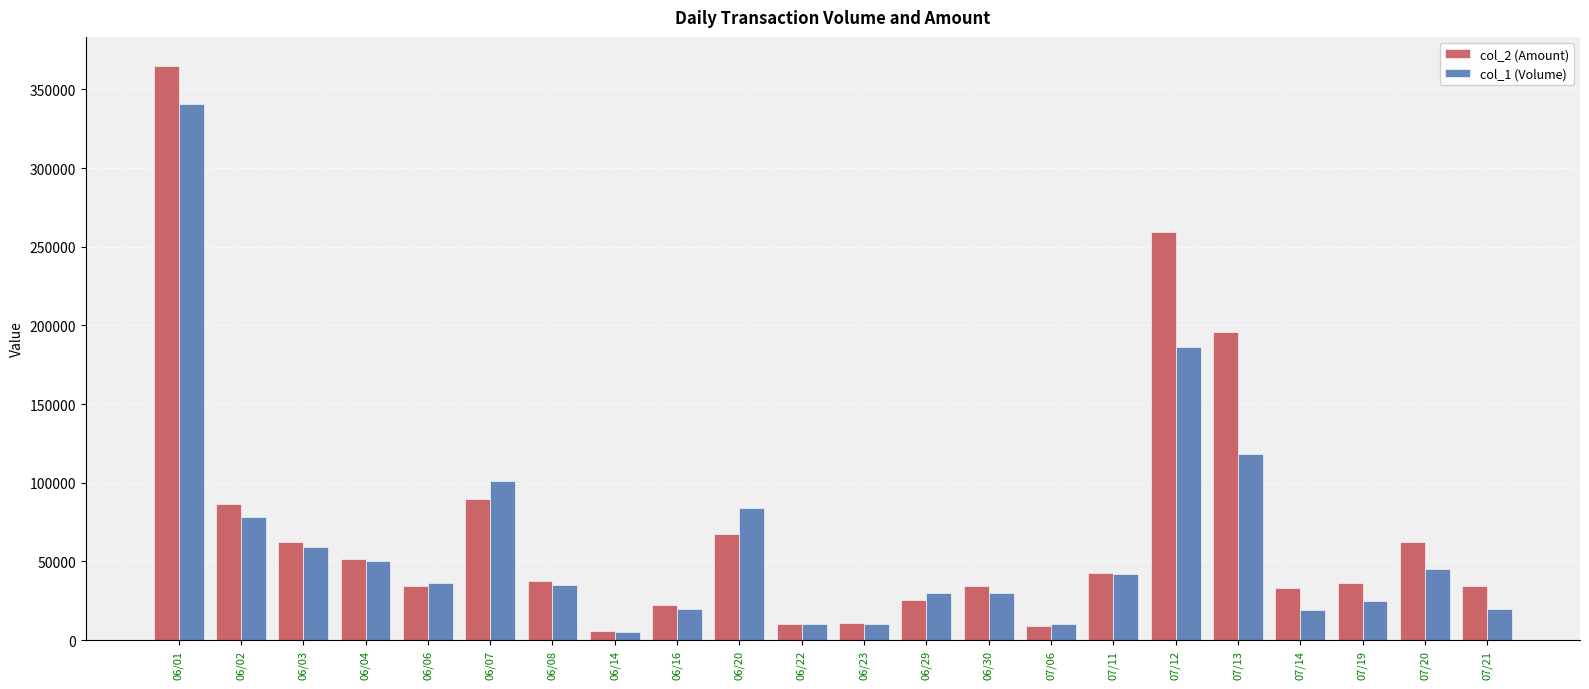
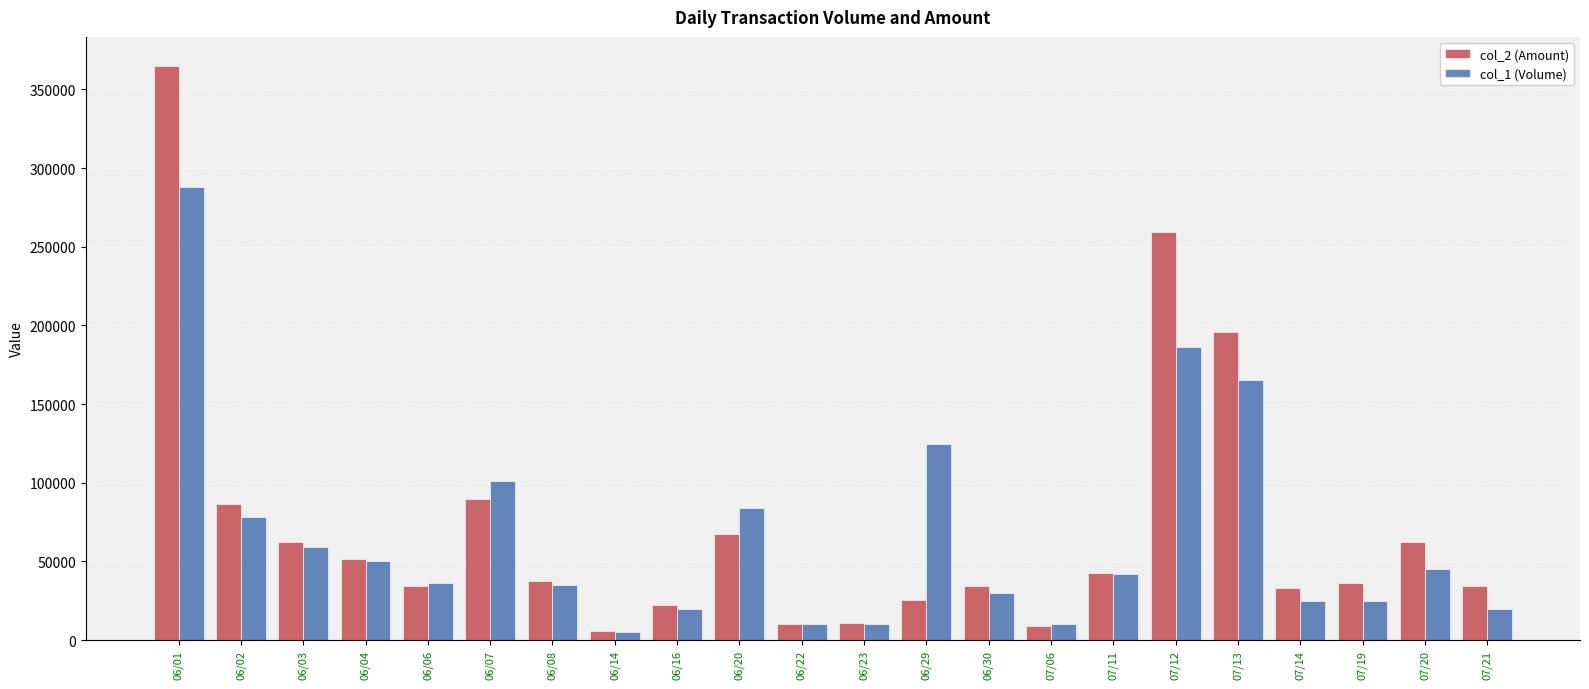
col_1 (Volume), 06/01: 341000 -> 288000
col_1 (Volume), 06/29: 30000 -> 125000
col_1 (Volume), 07/13: 118000 -> 165000
col_1 (Volume), 07/14: 19000 -> 25000
